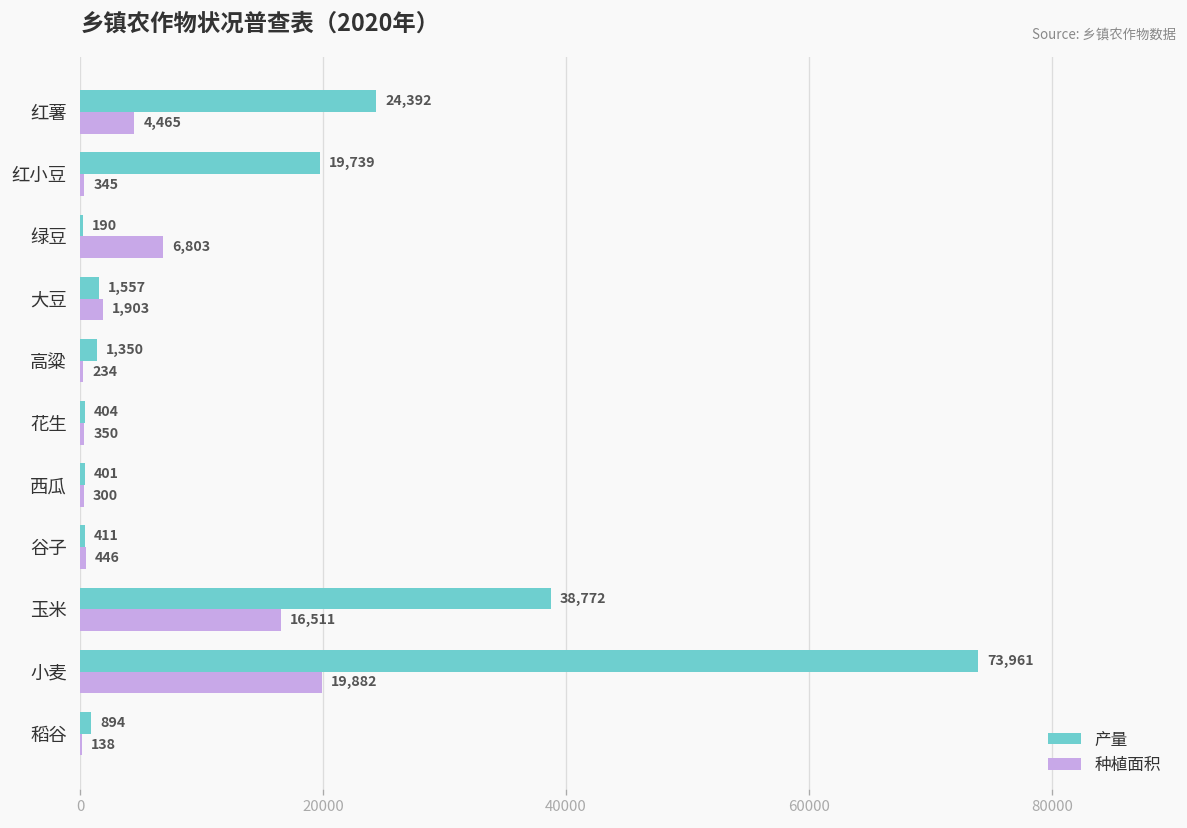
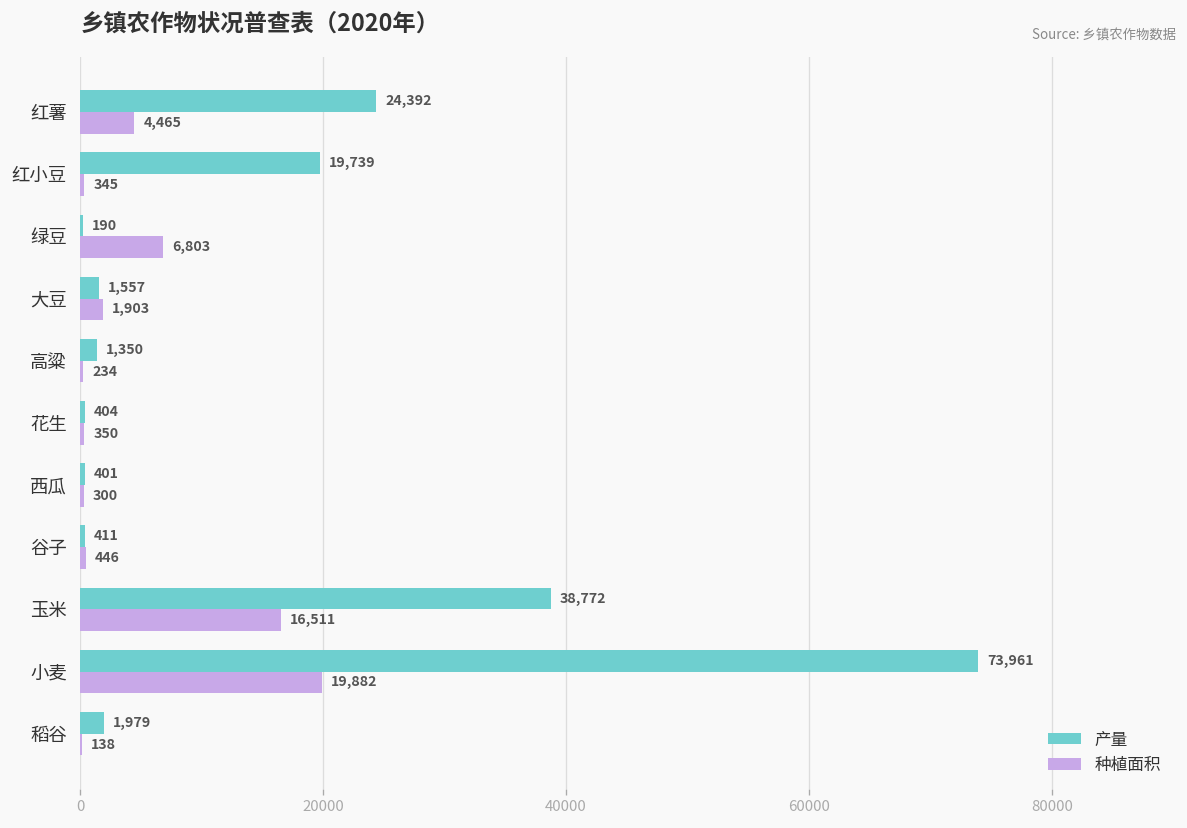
产量, 稻谷: 894 -> 1,979
